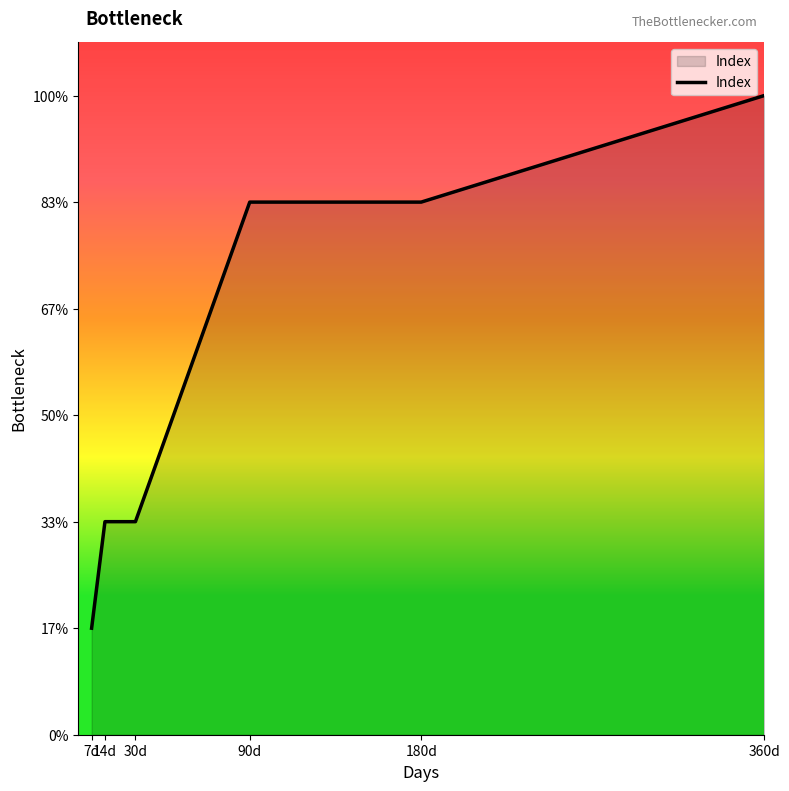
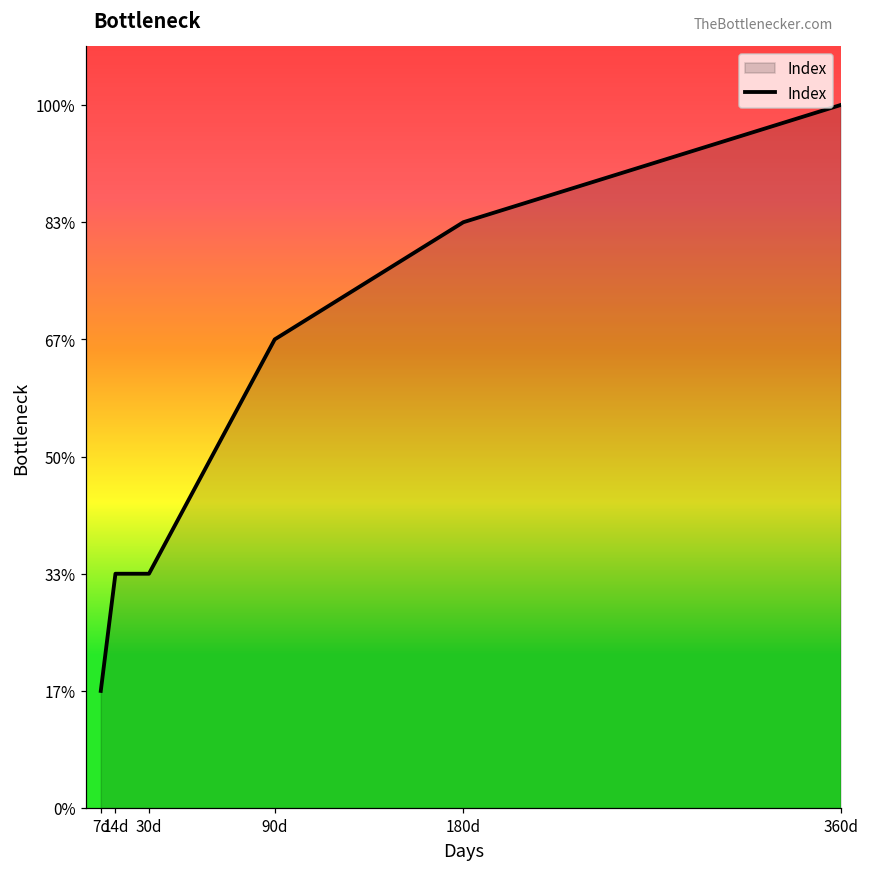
90d: 83% -> 67%
